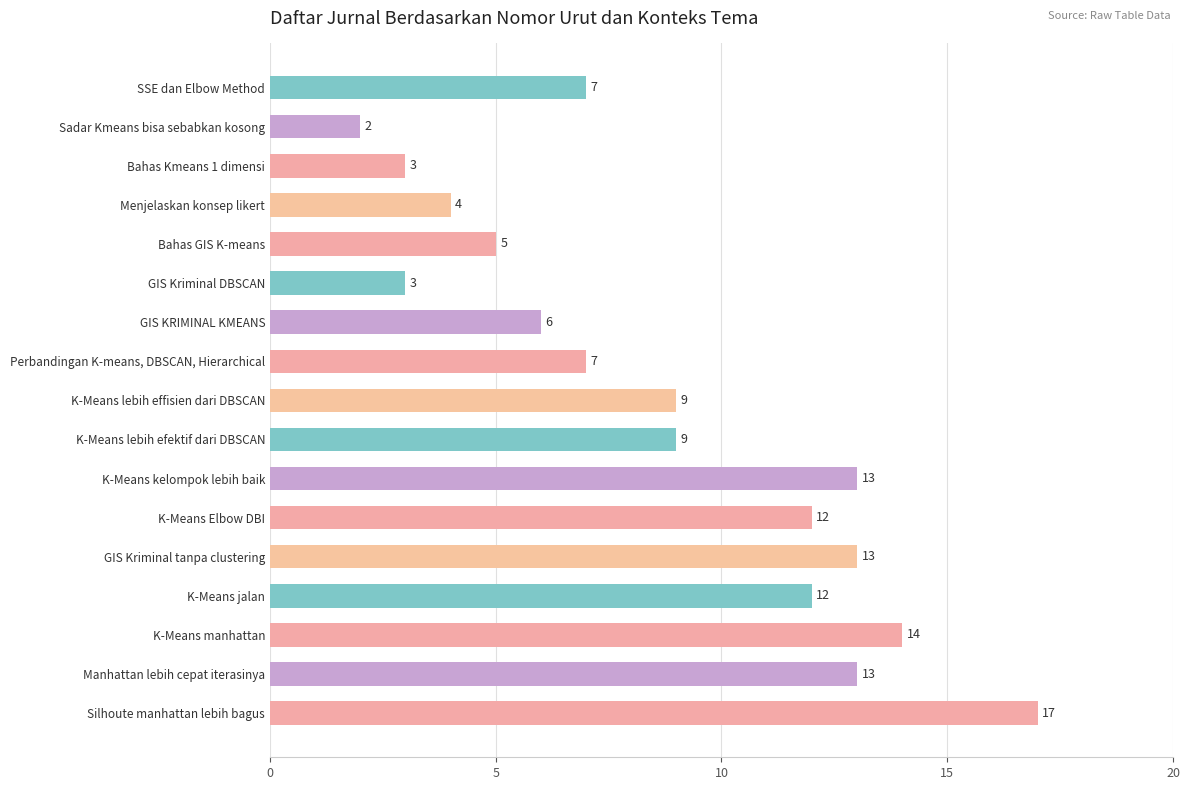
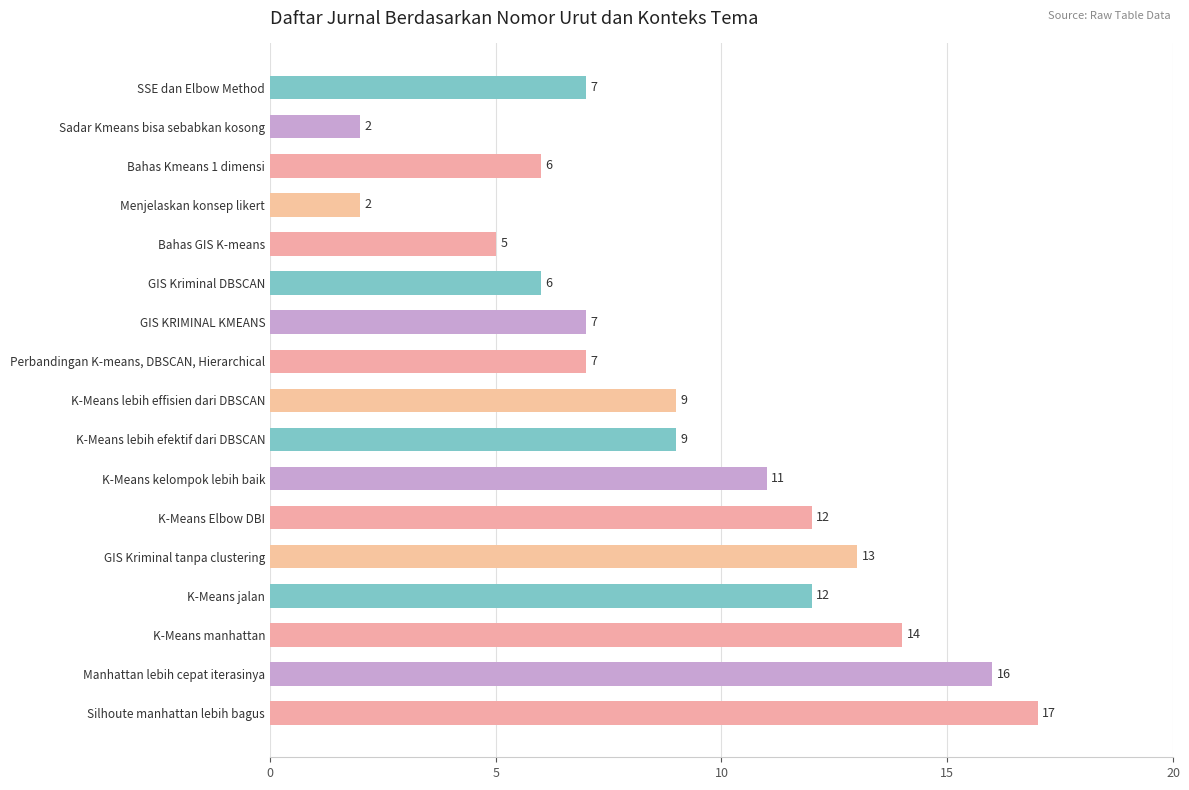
Bahas Kmeans 1 dimensi: 3 -> 6
Menjelaskan konsep likert: 4 -> 2
GIS Kriminal DBSCAN: 3 -> 6
GIS KRIMINAL KMEANS: 6 -> 7
K-Means kelompok lebih baik: 13 -> 11
Manhattan lebih cepat iterasinya: 13 -> 16
